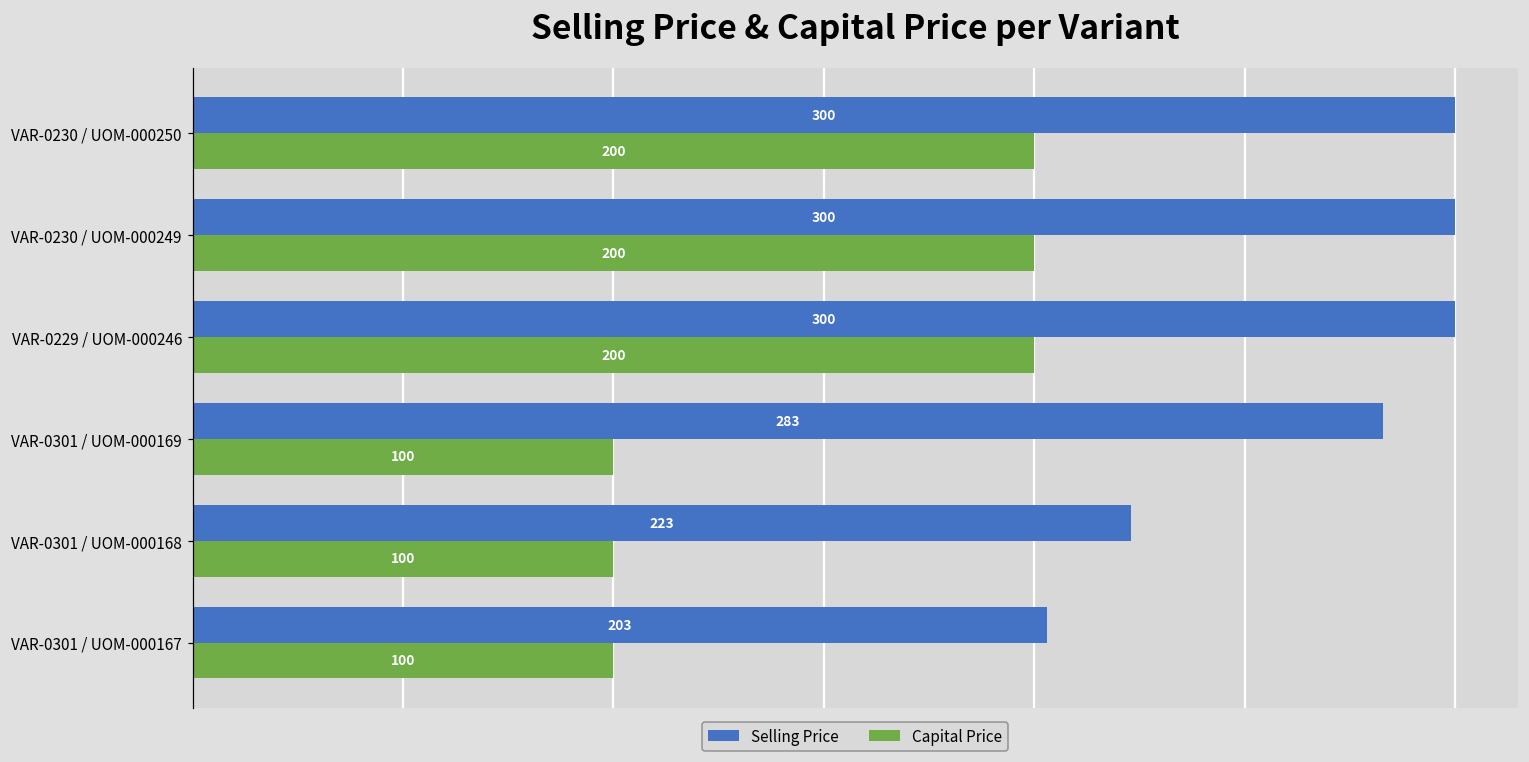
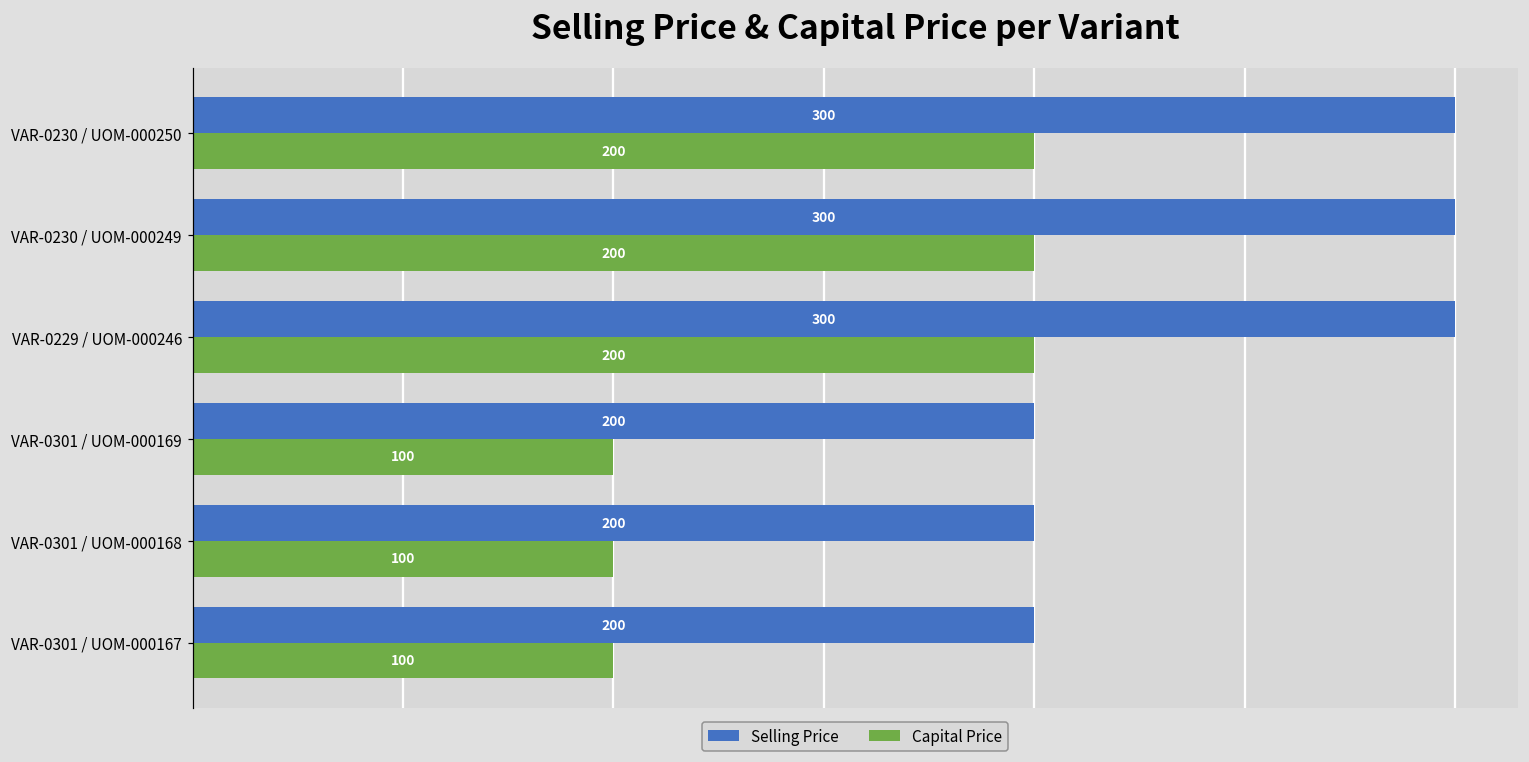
Selling Price, VAR-0301 / UOM-000169: 283 -> 200
Selling Price, VAR-0301 / UOM-000168: 223 -> 200
Selling Price, VAR-0301 / UOM-000167: 203 -> 200
